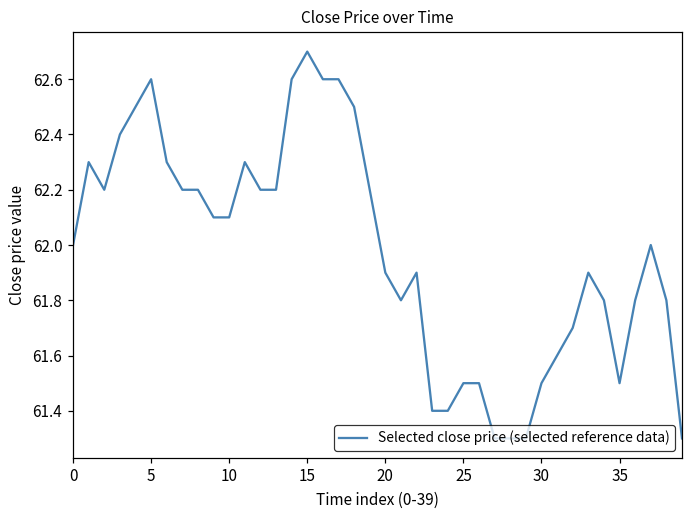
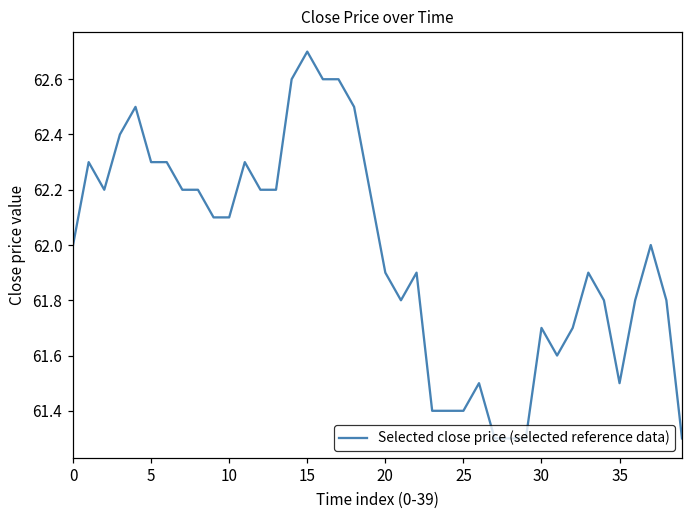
5: 62.6 -> 62.3
25: 61.5 -> 61.4
30: 61.5 -> 61.7
